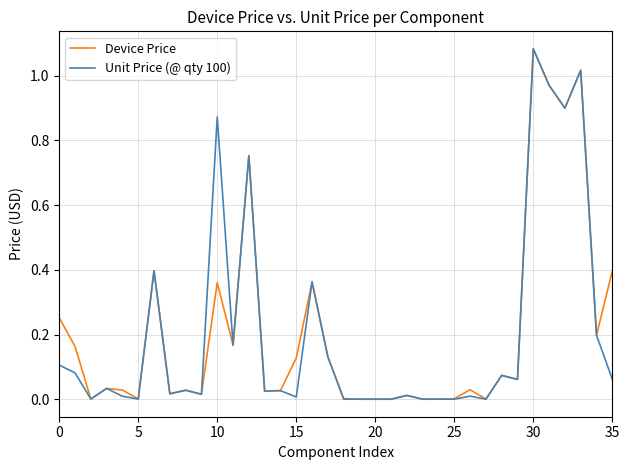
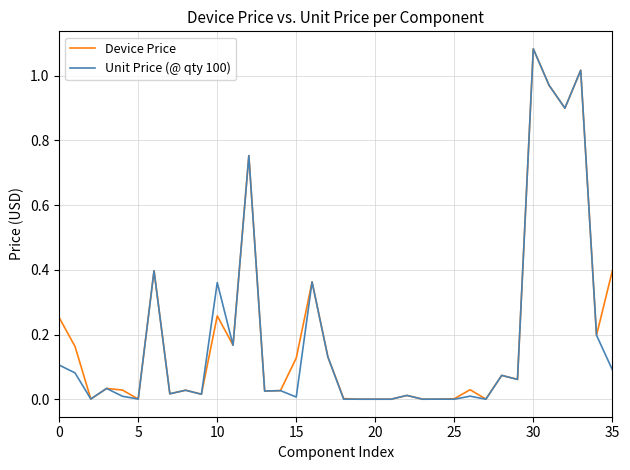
Device Price, 10: 0.36 -> 0.26
Unit Price (@ qty 100), 10: 0.87 -> 0.36
Unit Price (@ qty 100), 35: 0.06 -> 0.09
